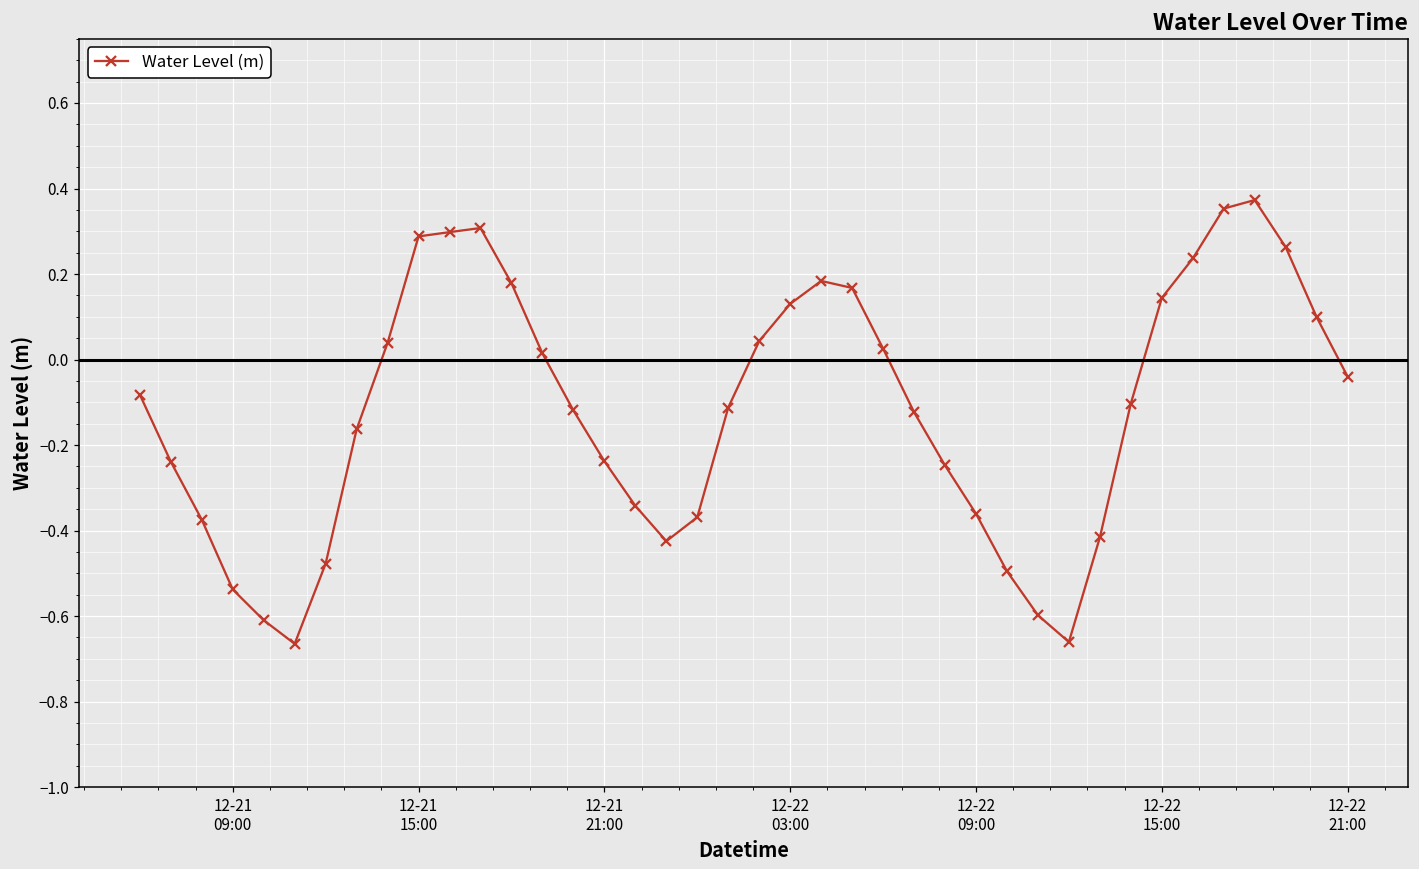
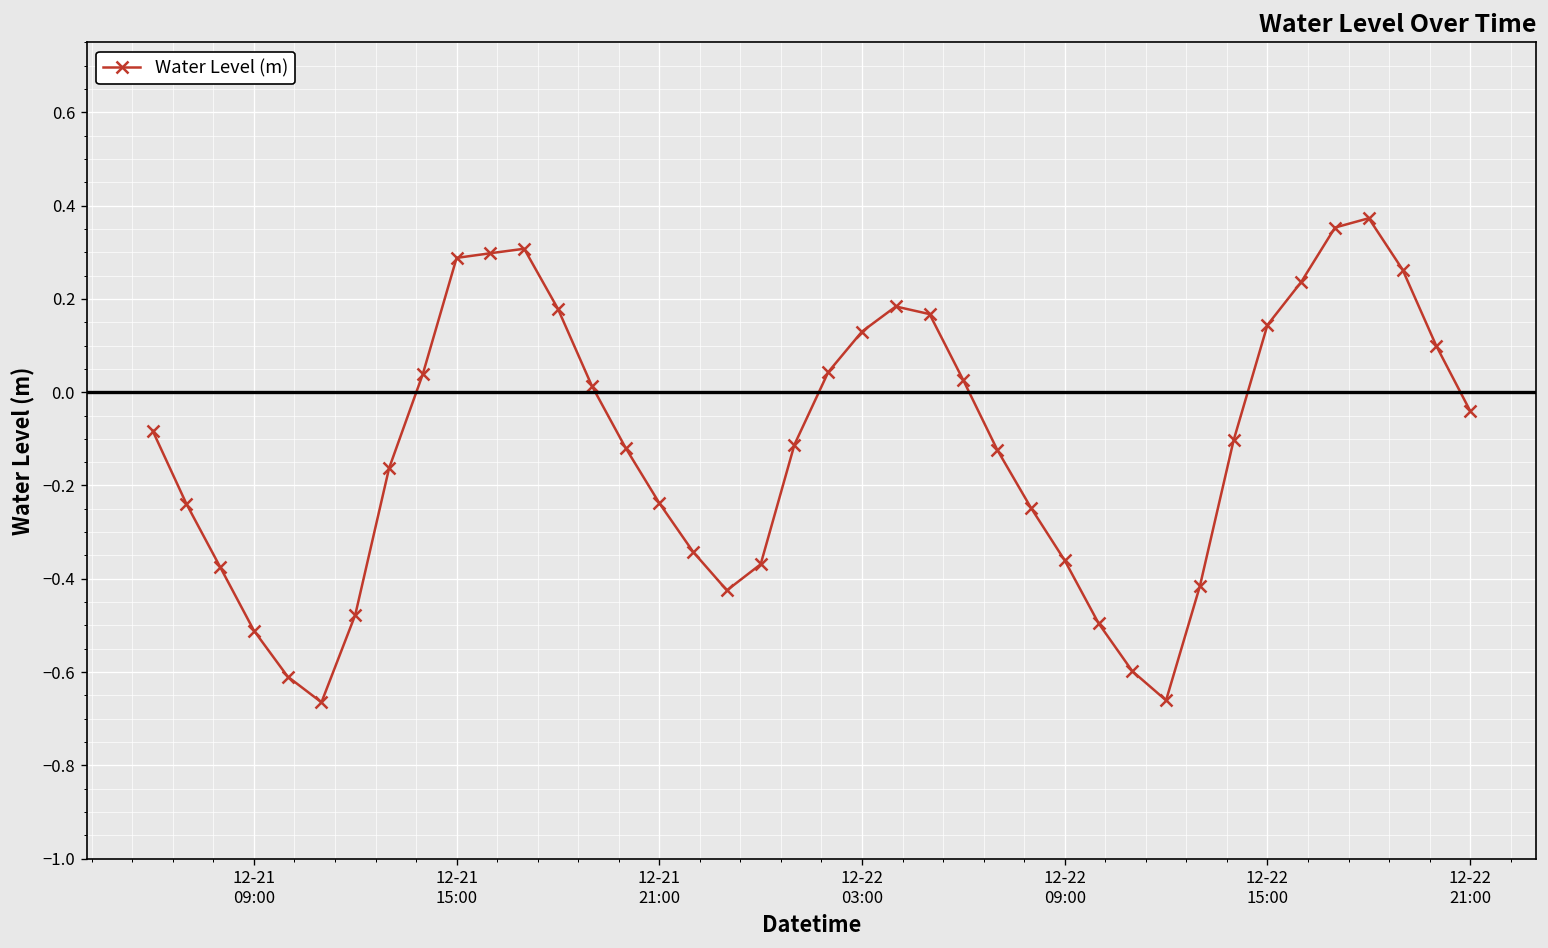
12-21 09:00: -0.54 -> -0.51
